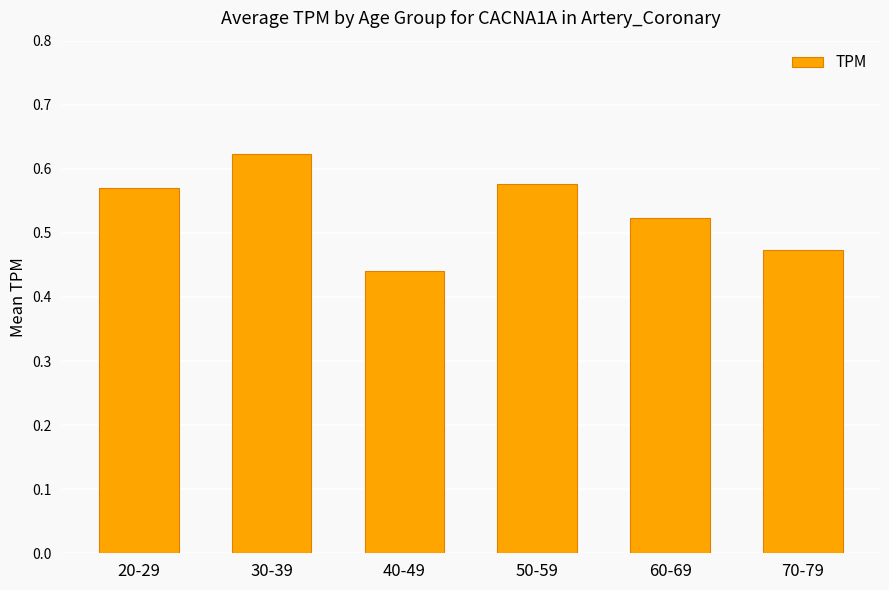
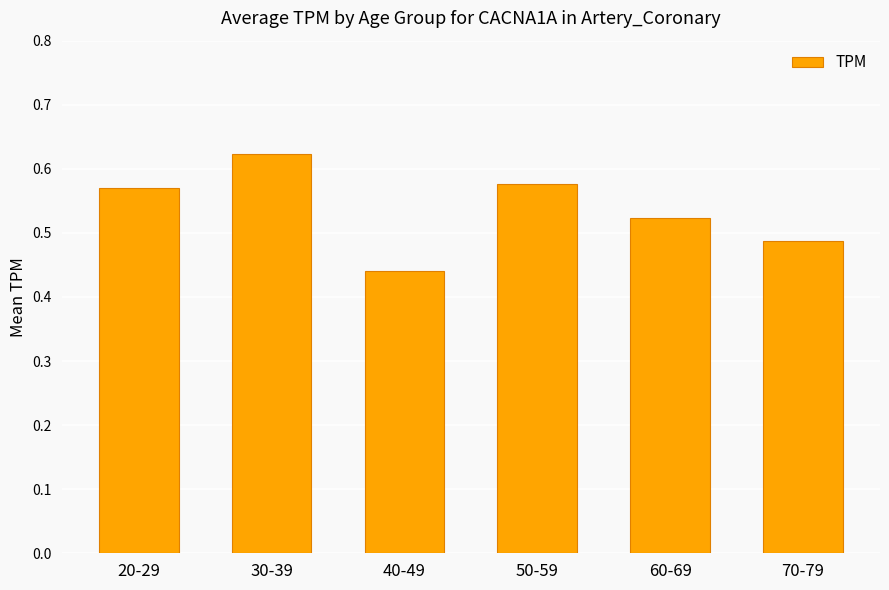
70-79: 0.47 -> 0.49
